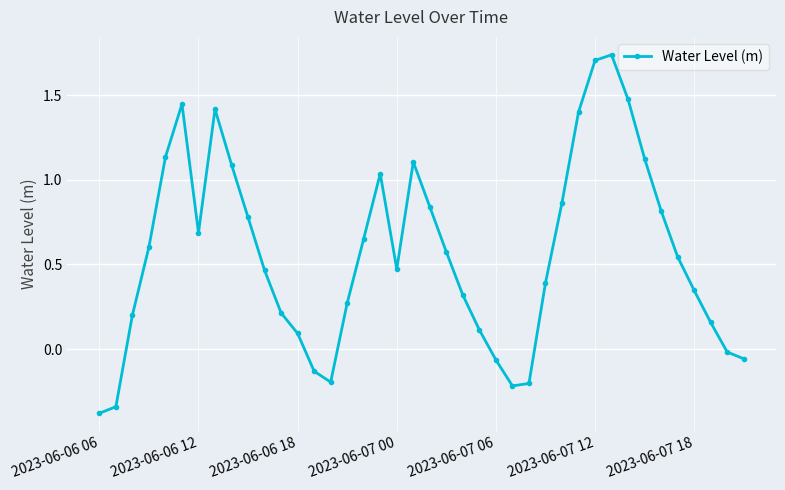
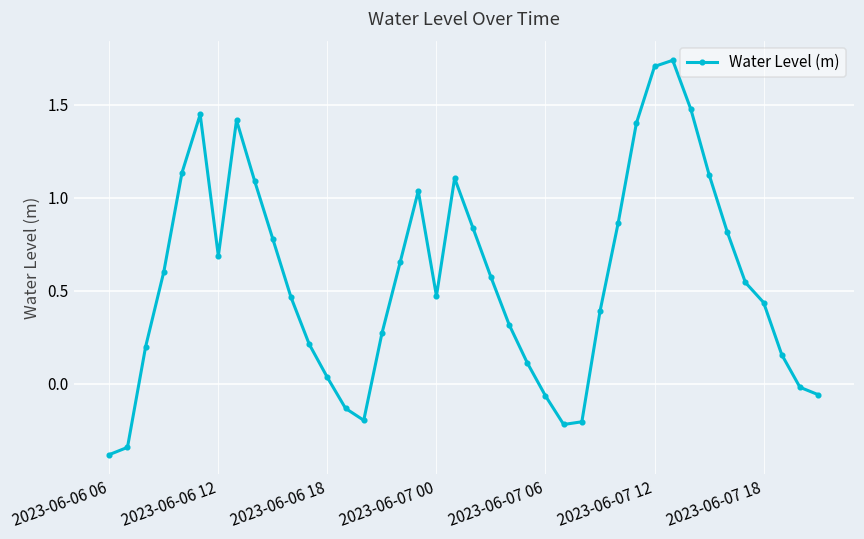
2023-06-06 18: 0.09 -> 0.03
2023-06-07 18: 0.35 -> 0.44
